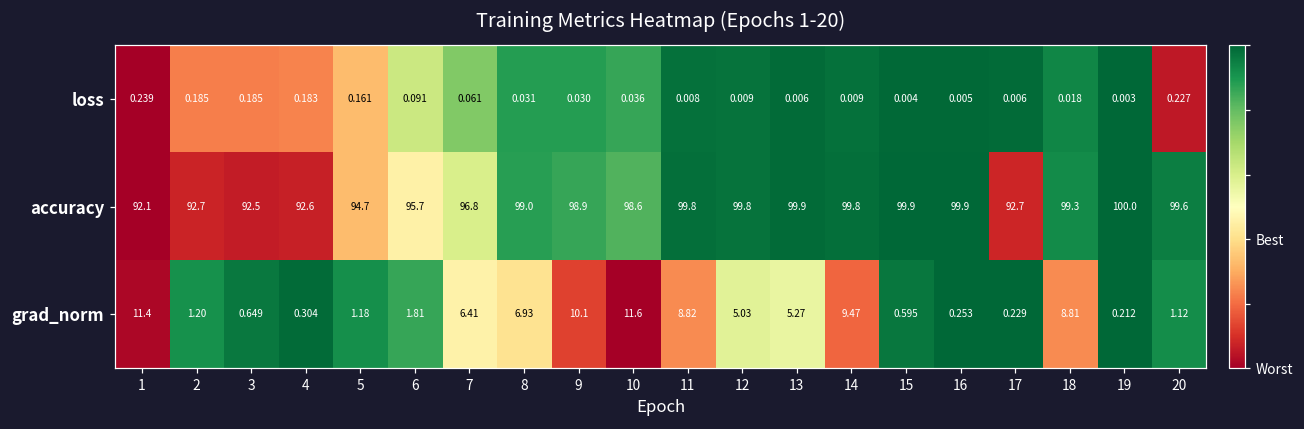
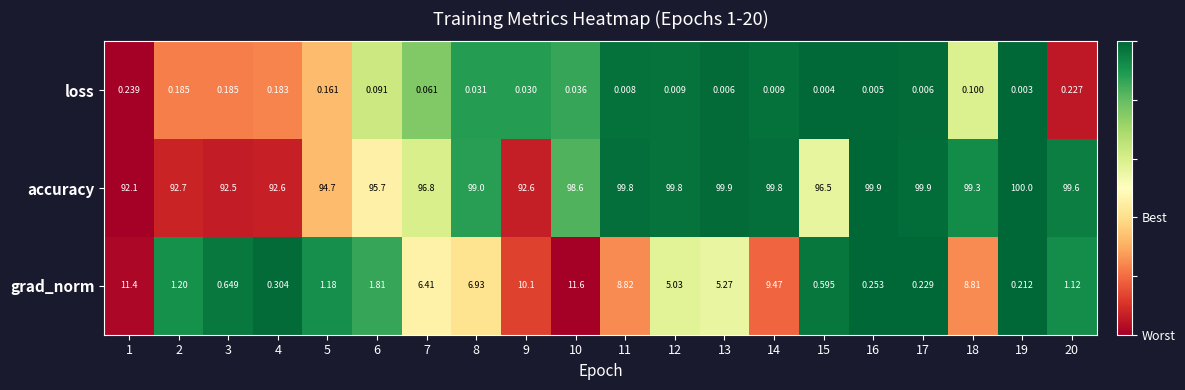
loss, 18: 0.018 -> 0.100
accuracy, 9: 98.9 -> 92.6
accuracy, 15: 99.9 -> 96.5
accuracy, 17: 92.7 -> 99.9
